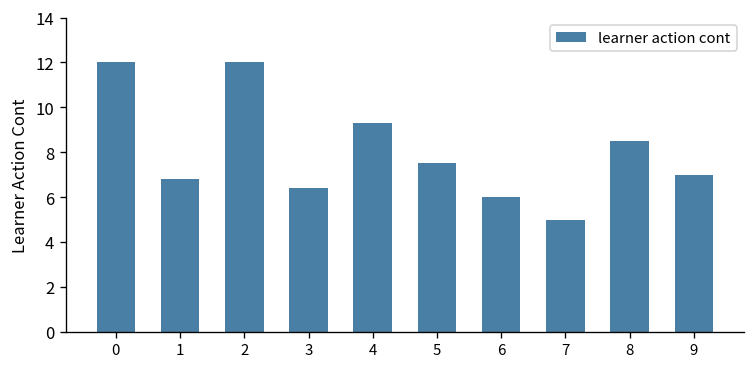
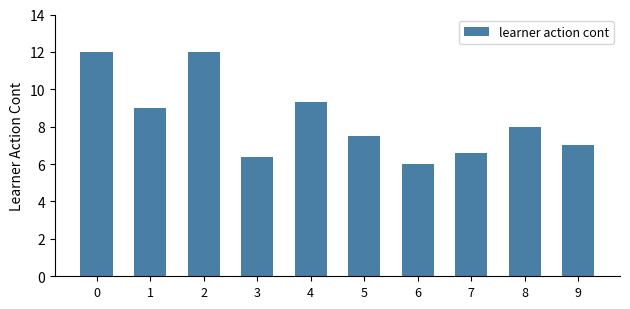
1: 6.8 -> 9.0
7: 5.0 -> 6.6
8: 8.5 -> 8.0
